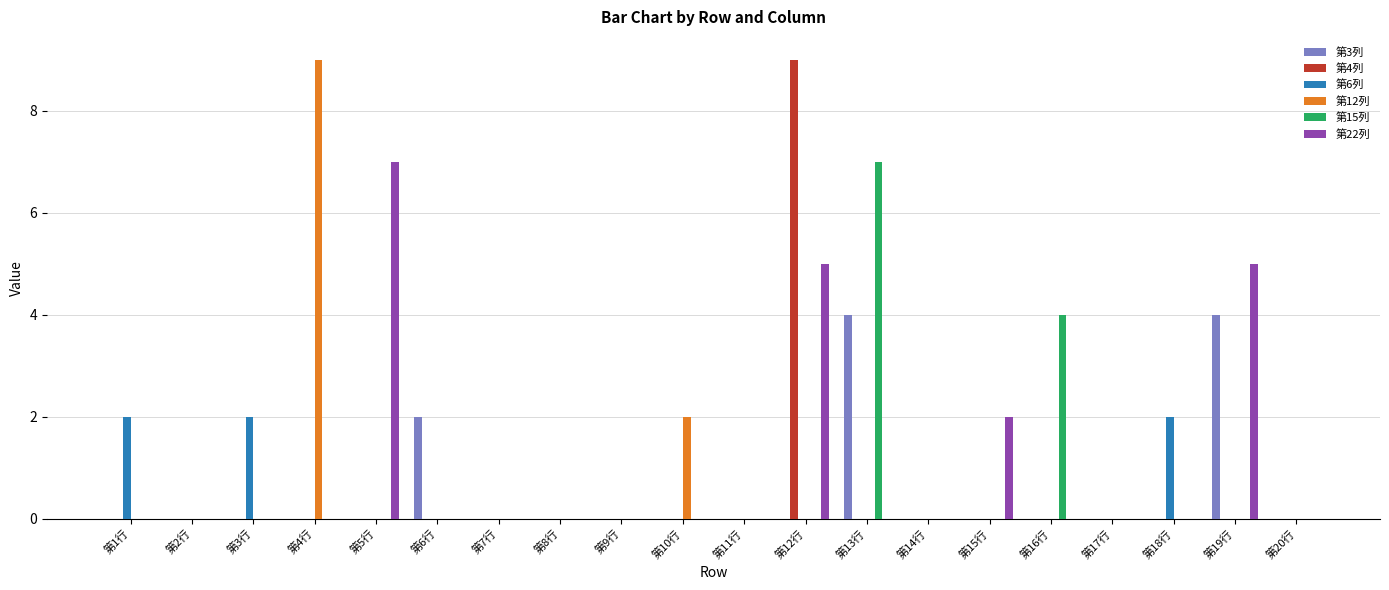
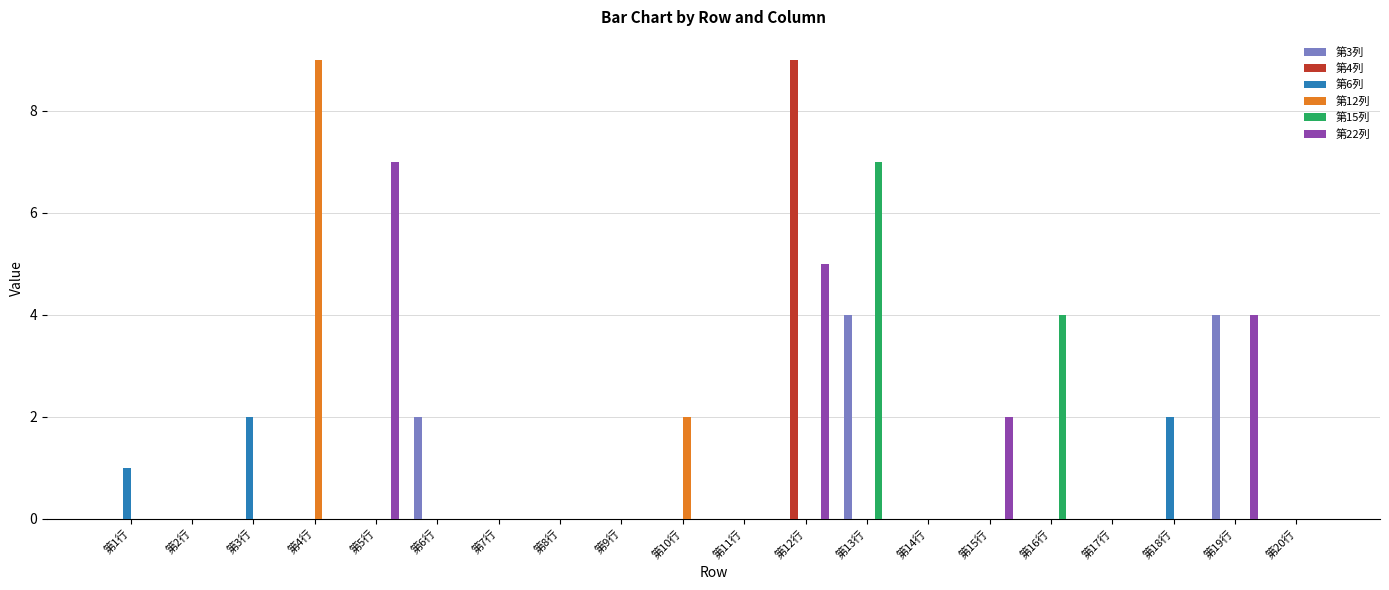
第6列, 第1行: 2 -> 1
第22列, 第19行: 5 -> 4
